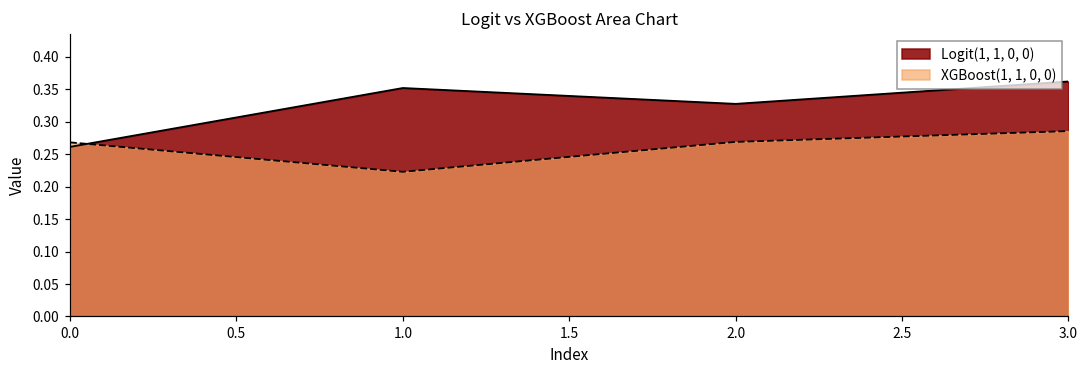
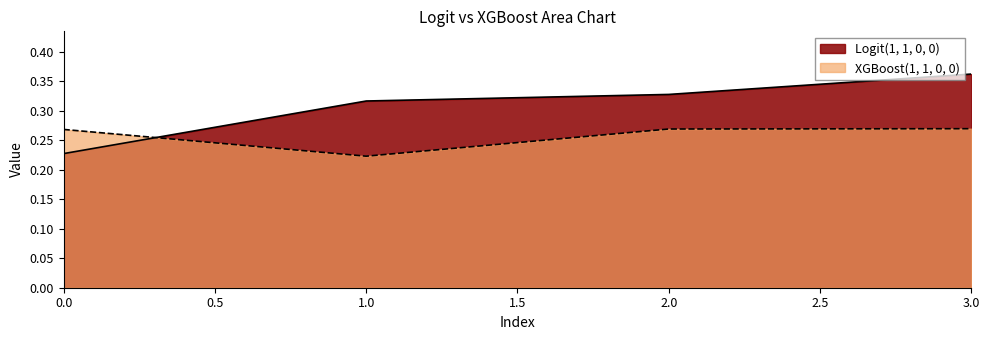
Logit(1, 1, 0, 0), 0.0: 0.26 -> 0.23
Logit(1, 1, 0, 0), 1.0: 0.35 -> 0.32
XGBoost(1, 1, 0, 0), 3.0: 0.29 -> 0.27
